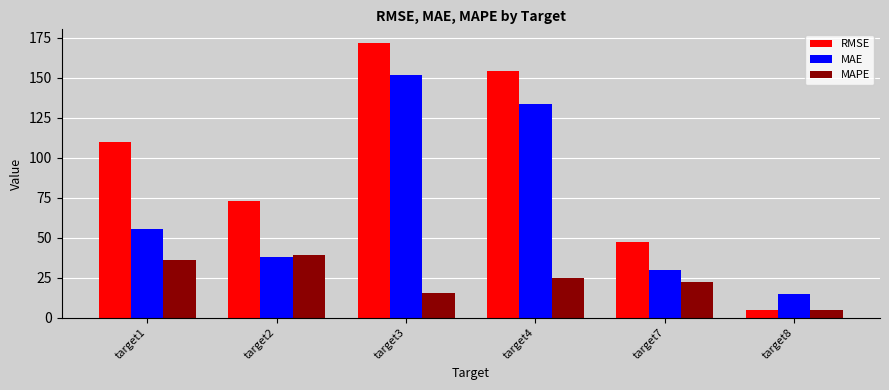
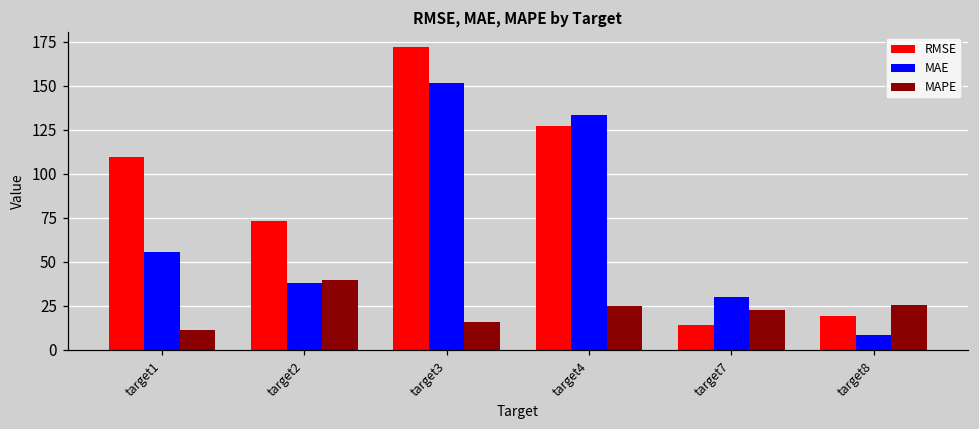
MAPE, target1: 36 -> 11
RMSE, target4: 154 -> 127
RMSE, target7: 47 -> 14
RMSE, target8: 5 -> 19
MAE, target8: 15 -> 8
MAPE, target8: 5 -> 25
